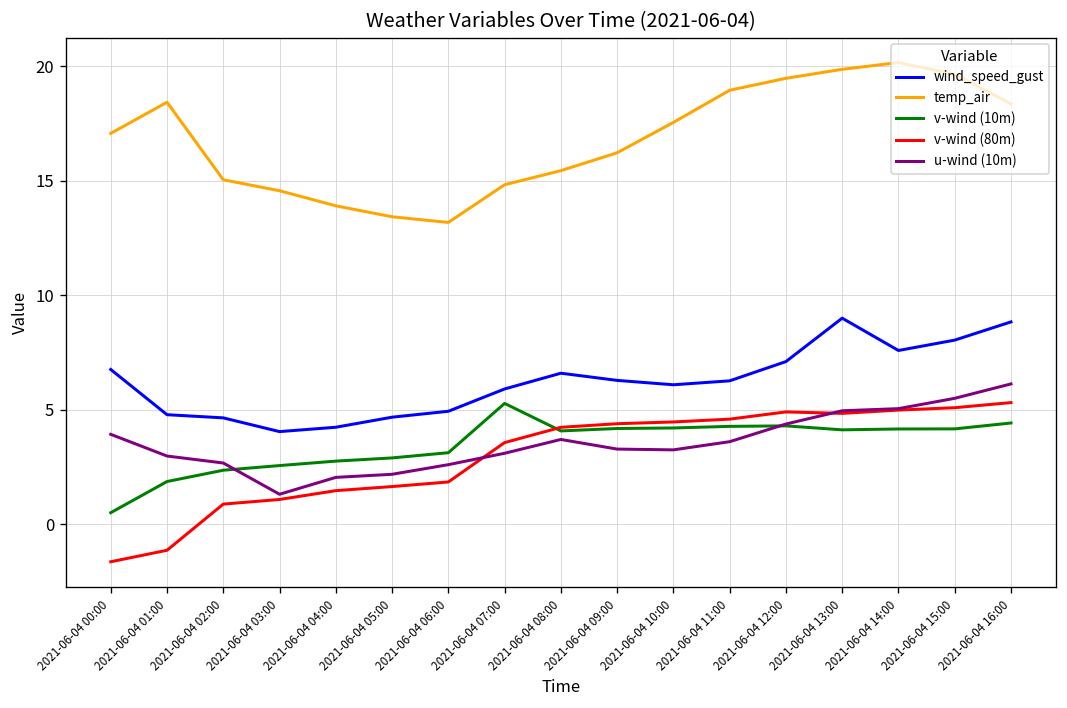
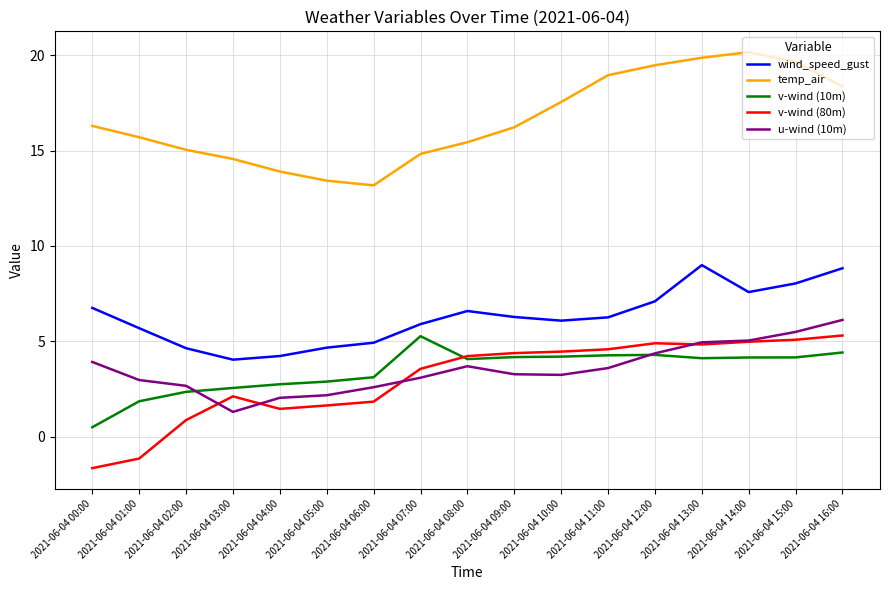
temp_air, 2021-06-04 00:00: 17.1 -> 16.3
wind_speed_gust, 2021-06-04 01:00: 4.8 -> 5.7
temp_air, 2021-06-04 01:00: 18.4 -> 15.7
v-wind (80m), 2021-06-04 03:00: 1.1 -> 2.1
